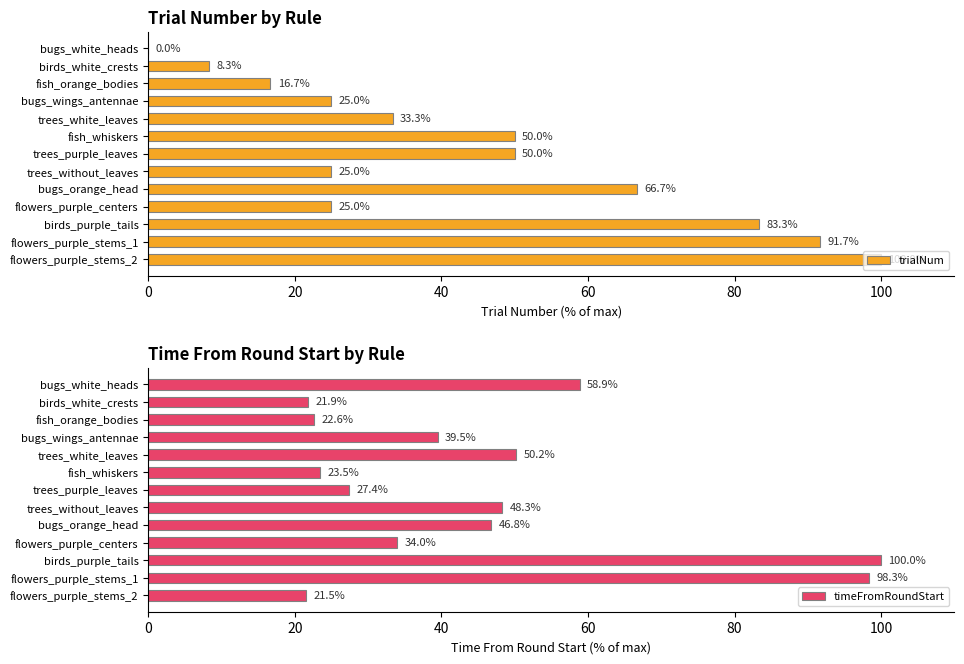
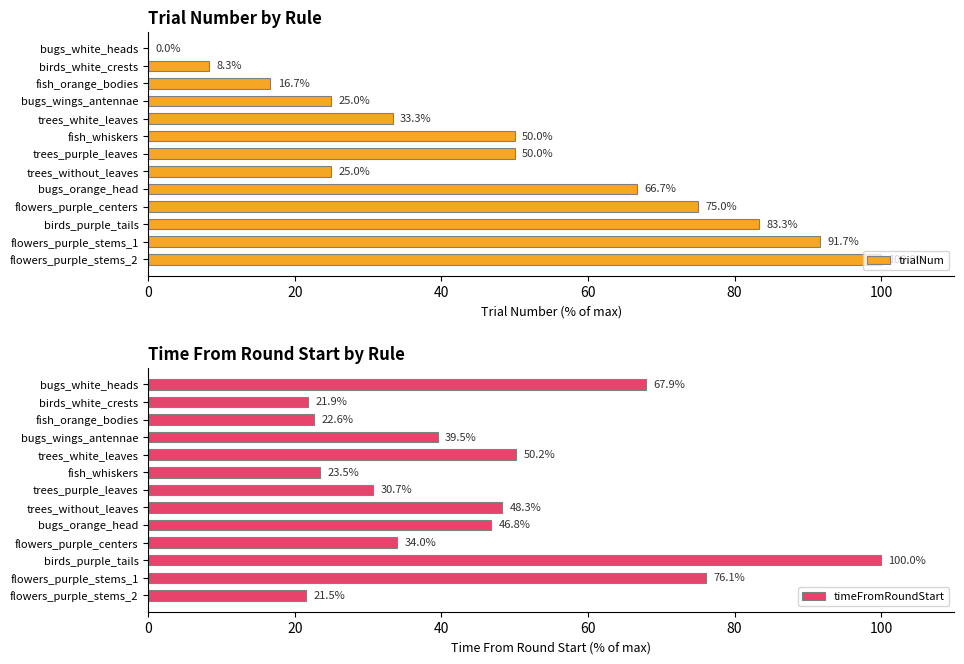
Trial Number by Rule, flowers_purple_centers: 25.0% -> 75.0%
Time From Round Start by Rule, bugs_white_heads: 58.9% -> 67.9%
Time From Round Start by Rule, trees_purple_leaves: 27.4% -> 30.7%
Time From Round Start by Rule, flowers_purple_stems_1: 98.3% -> 76.1%
